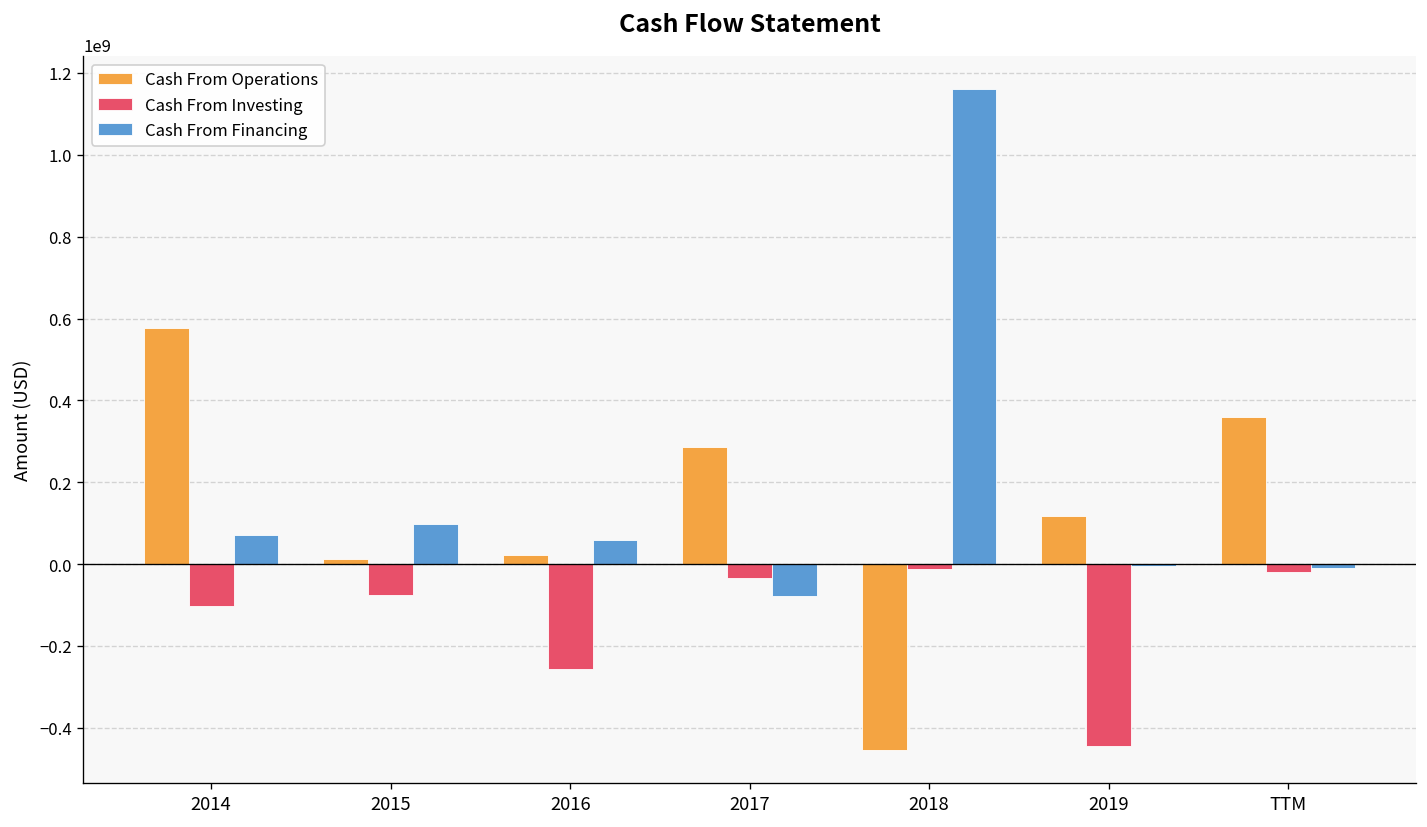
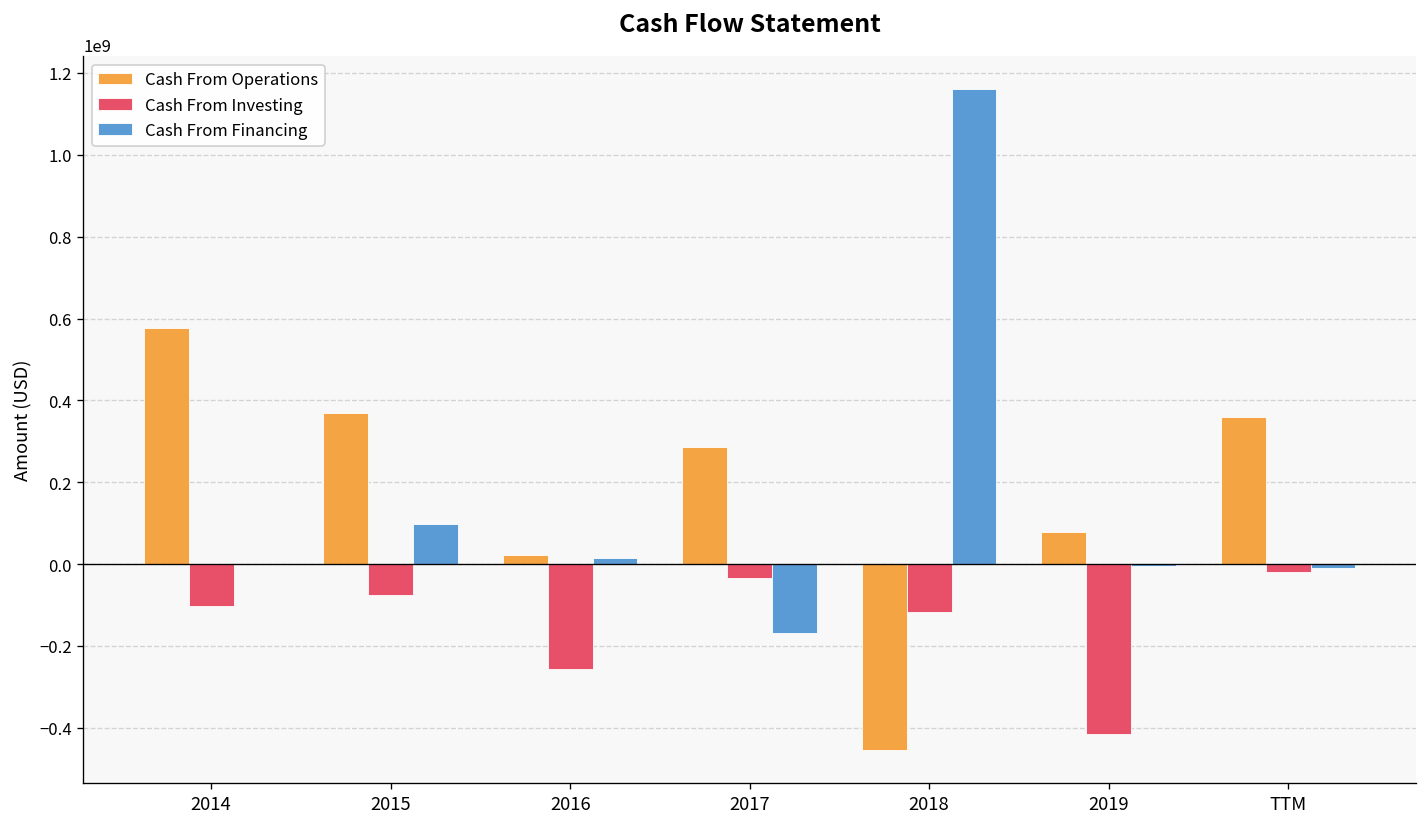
Cash From Financing, 2014: 70000000 -> 0
Cash From Operations, 2015: 10000000 -> 370000000
Cash From Financing, 2016: 60000000 -> 10000000
Cash From Financing, 2017: -80000000 -> -170000000
Cash From Investing, 2018: -10000000 -> -120000000
Cash From Operations, 2019: 120000000 -> 80000000
Cash From Investing, 2019: -440000000 -> -410000000
